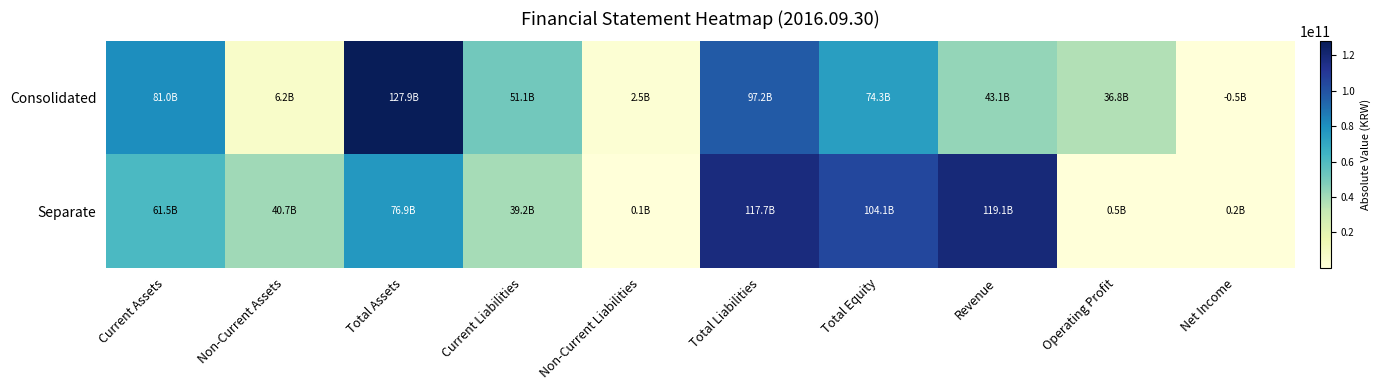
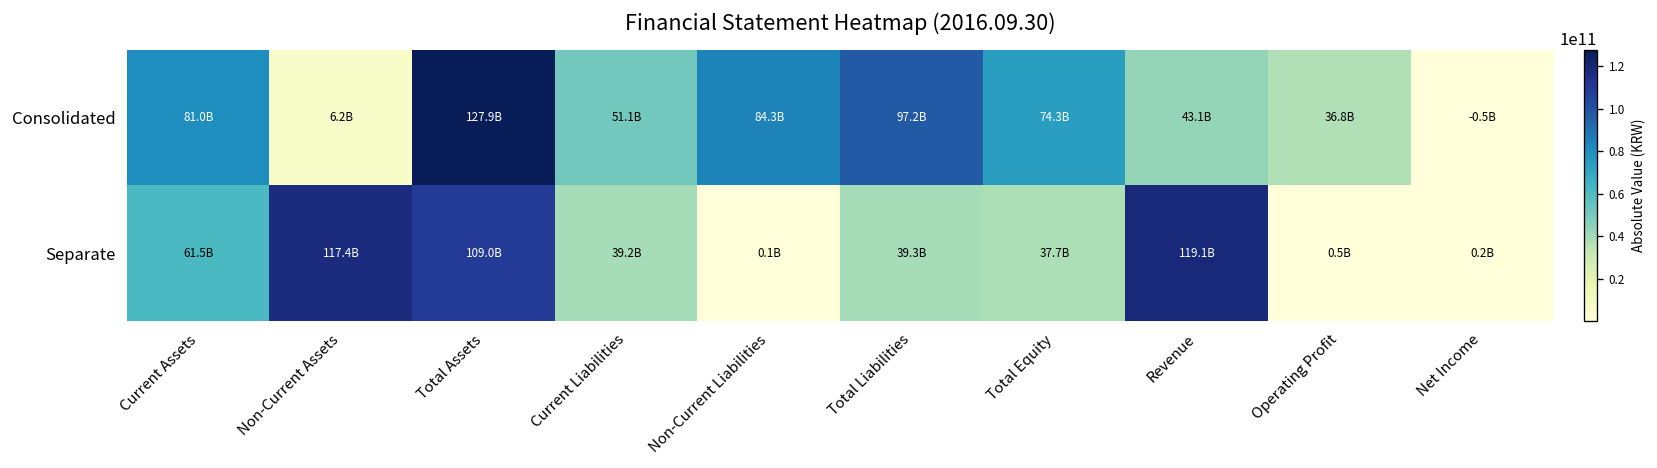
Consolidated, Non-Current Liabilities: 2.5B -> 84.3B
Separate, Non-Current Assets: 40.7B -> 117.4B
Separate, Total Assets: 76.9B -> 109.0B
Separate, Total Liabilities: 117.7B -> 39.3B
Separate, Total Equity: 104.1B -> 37.7B
